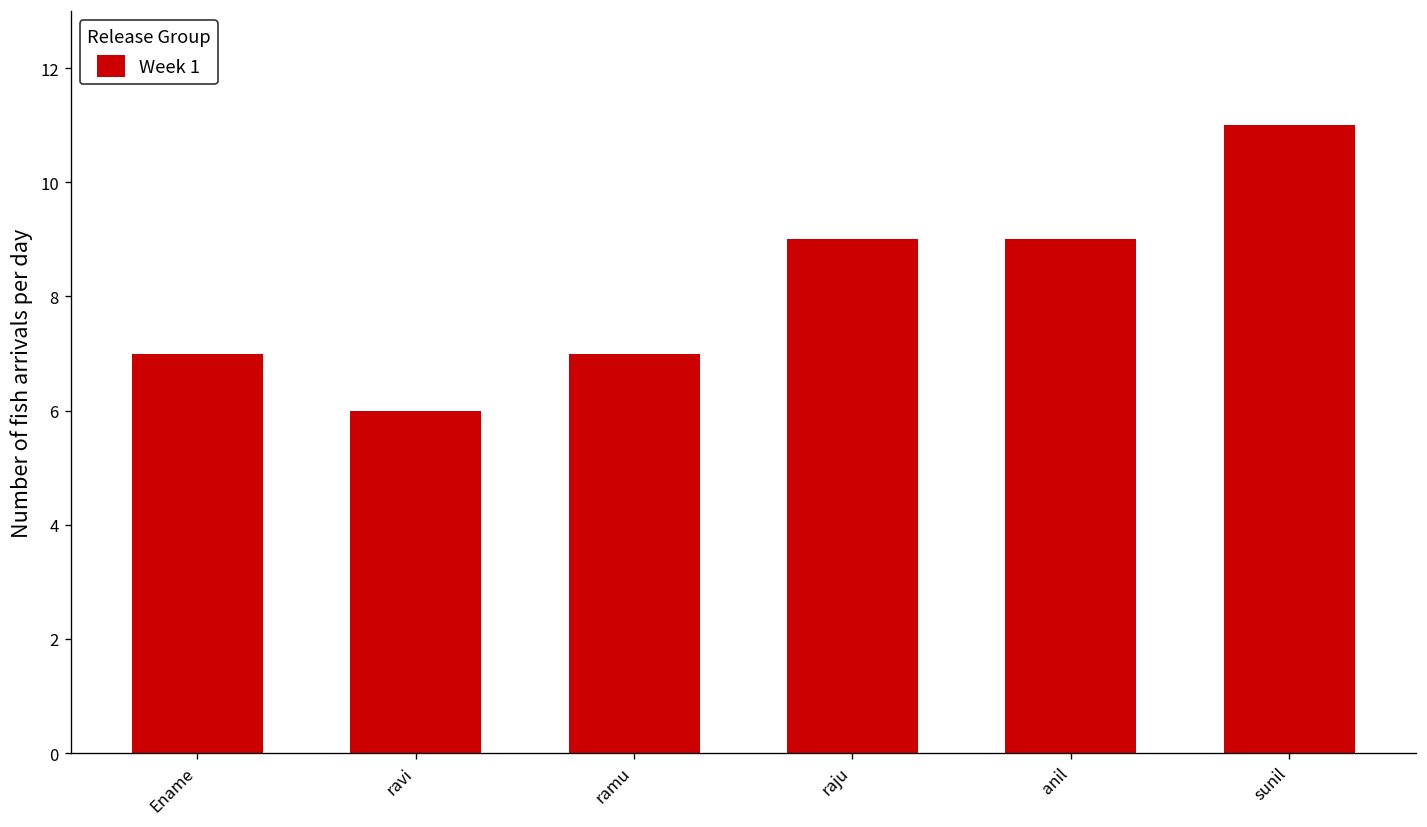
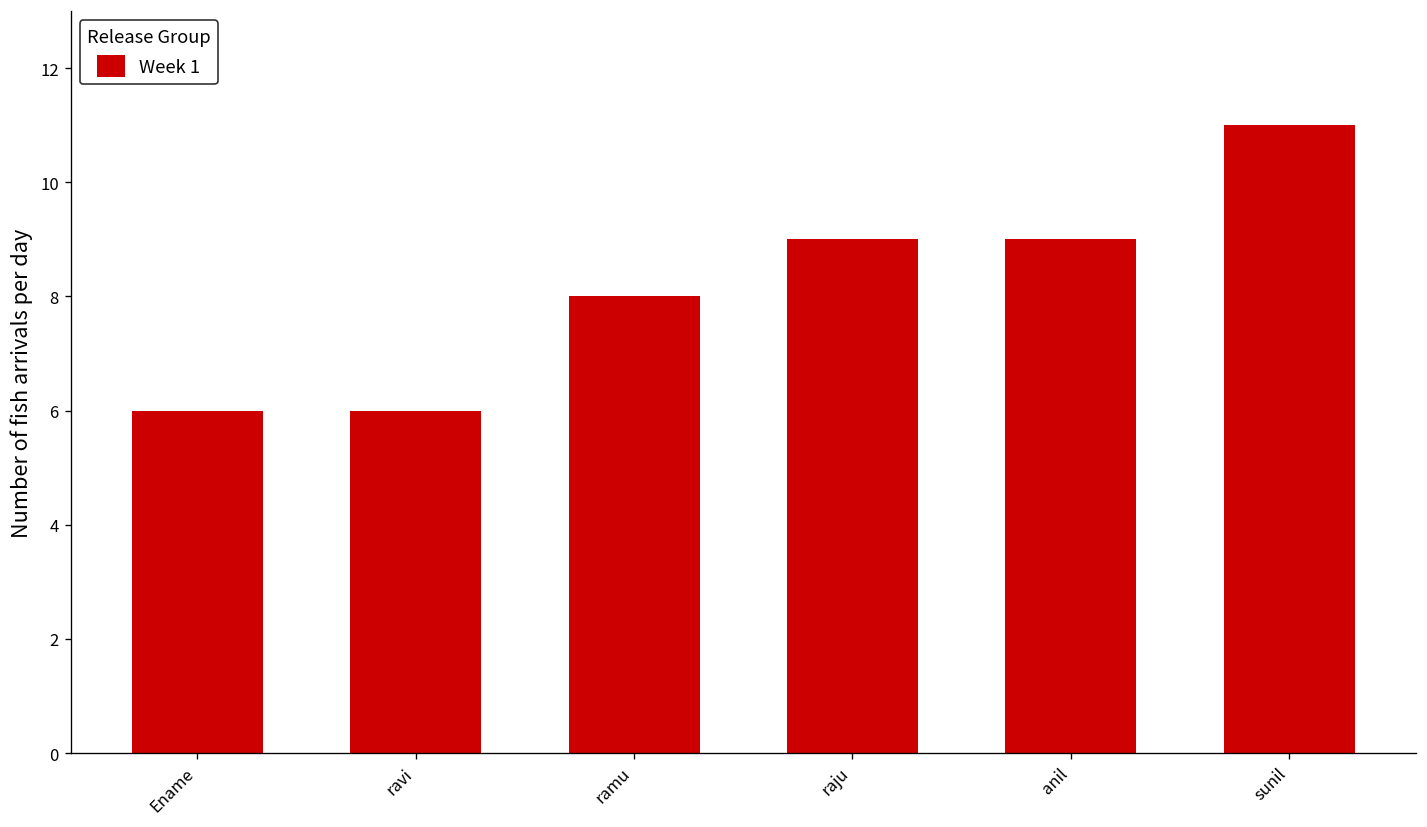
Ename: 7 -> 6
ramu: 7 -> 8
